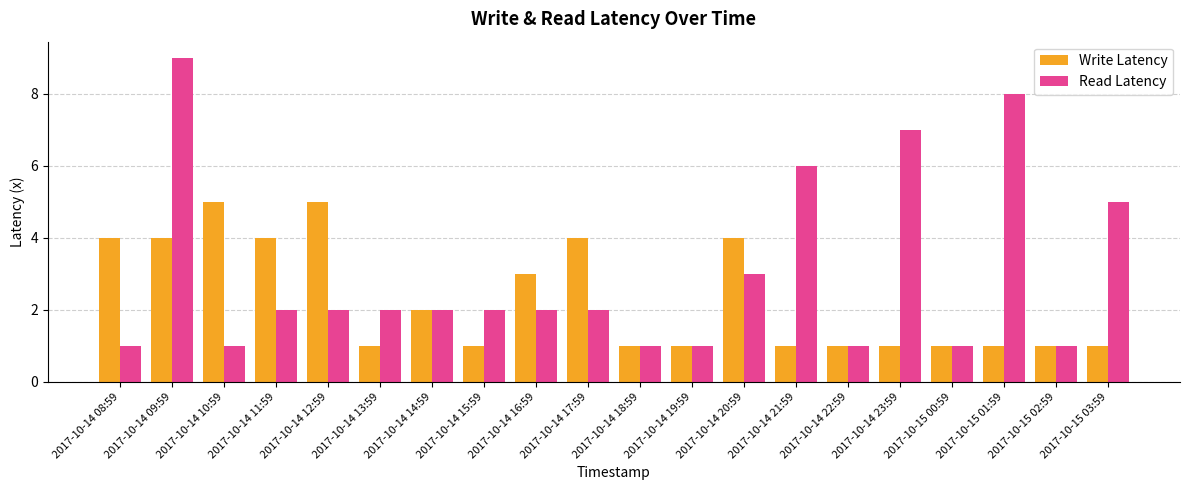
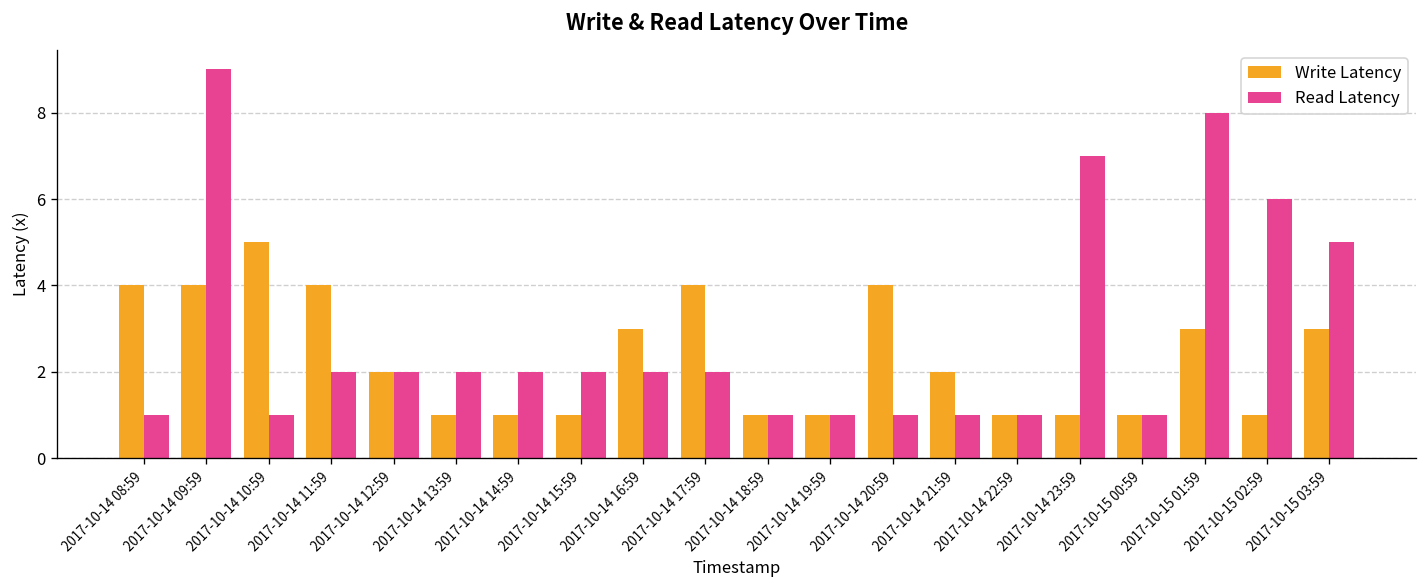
Write Latency, 2017-10-14 12:59: 5 -> 2
Write Latency, 2017-10-14 14:59: 2 -> 1
Read Latency, 2017-10-14 20:59: 3 -> 1
Write Latency, 2017-10-14 21:59: 1 -> 2
Read Latency, 2017-10-14 21:59: 6 -> 1
Write Latency, 2017-10-15 01:59: 1 -> 3
Read Latency, 2017-10-15 02:59: 1 -> 6
Write Latency, 2017-10-15 03:59: 1 -> 3
